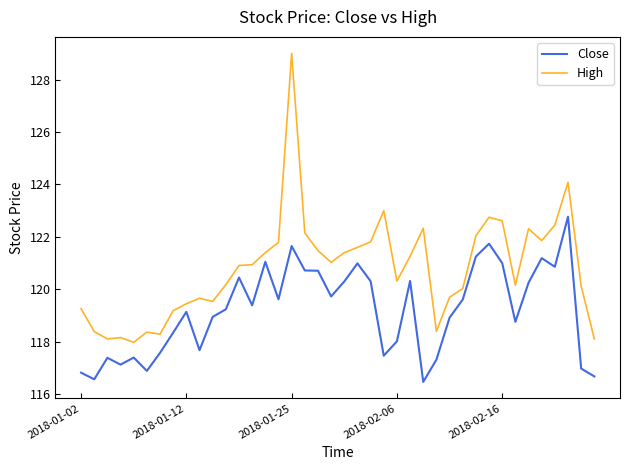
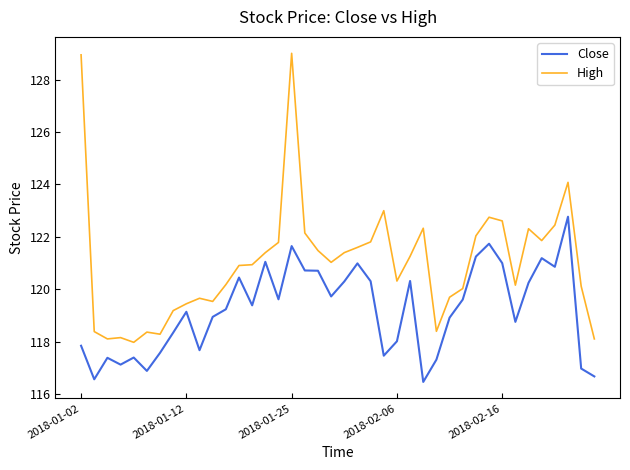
Close, 2018-01-02: 116.8 -> 117.8
High, 2018-01-02: 119.3 -> 128.9
